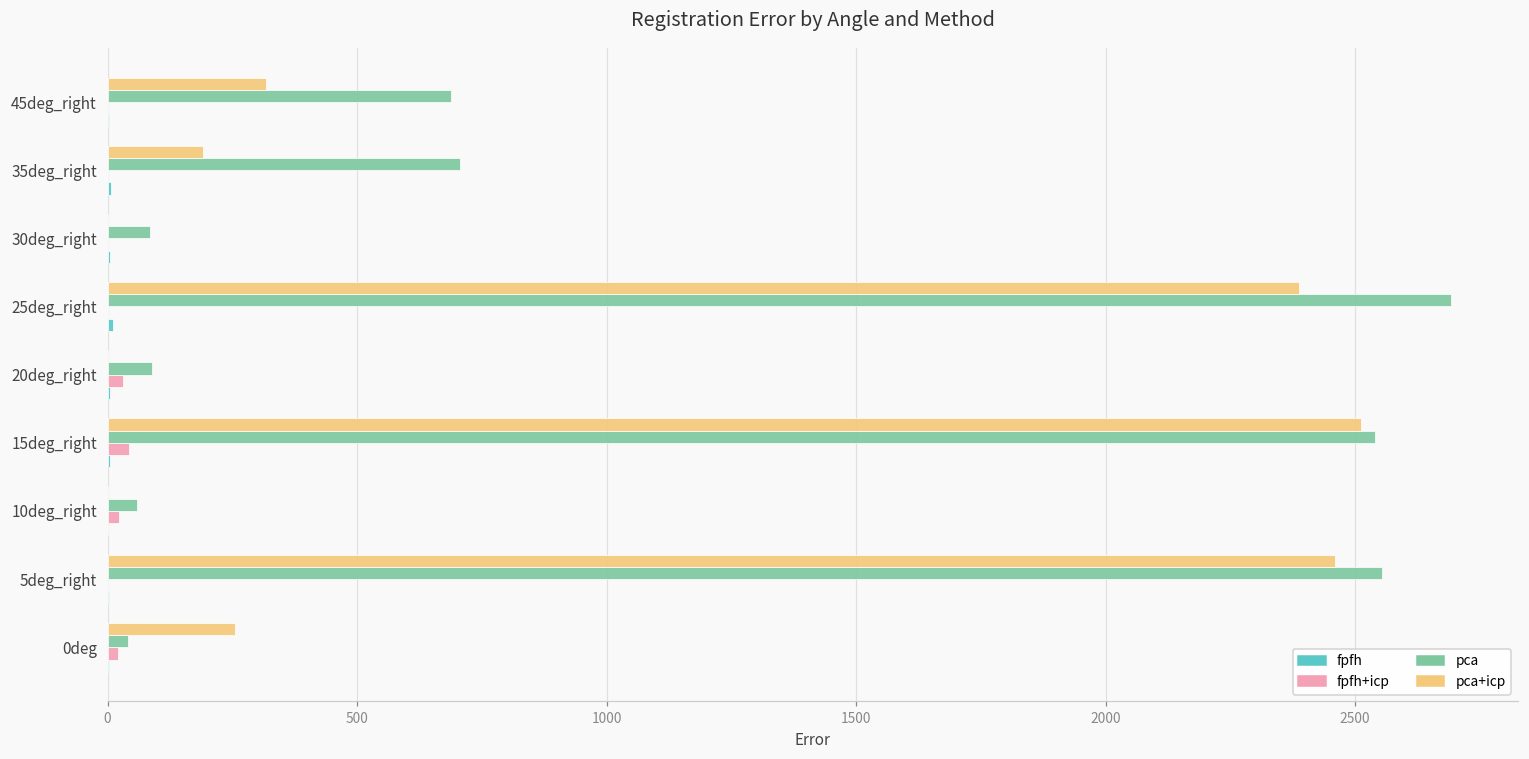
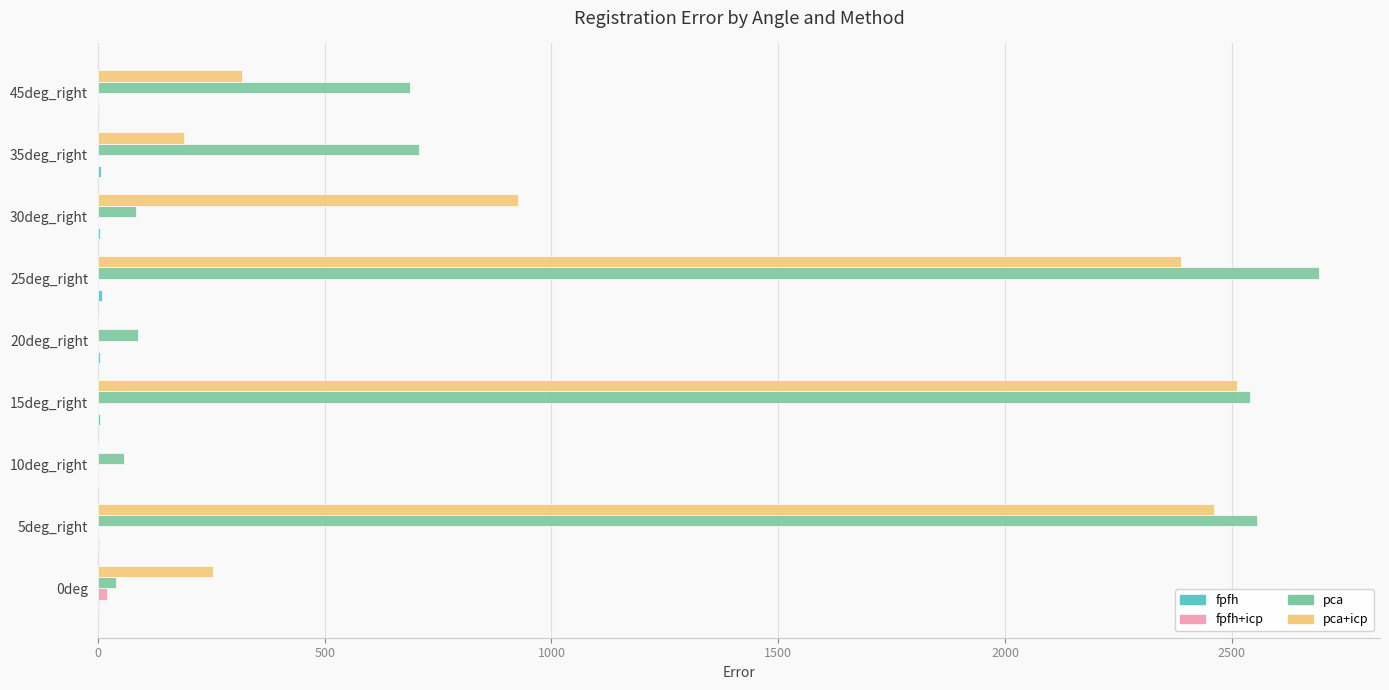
pca+icp, 30deg_right: 0 -> 930
fpfh+icp, 20deg_right: 30 -> 0
fpfh+icp, 15deg_right: 40 -> 0
fpfh+icp, 10deg_right: 20 -> 0
